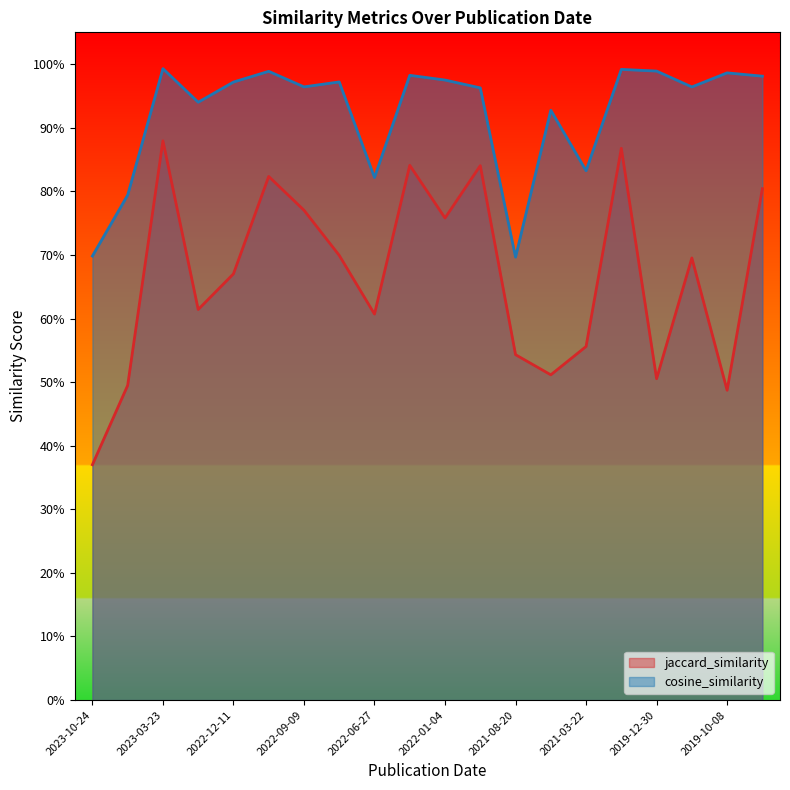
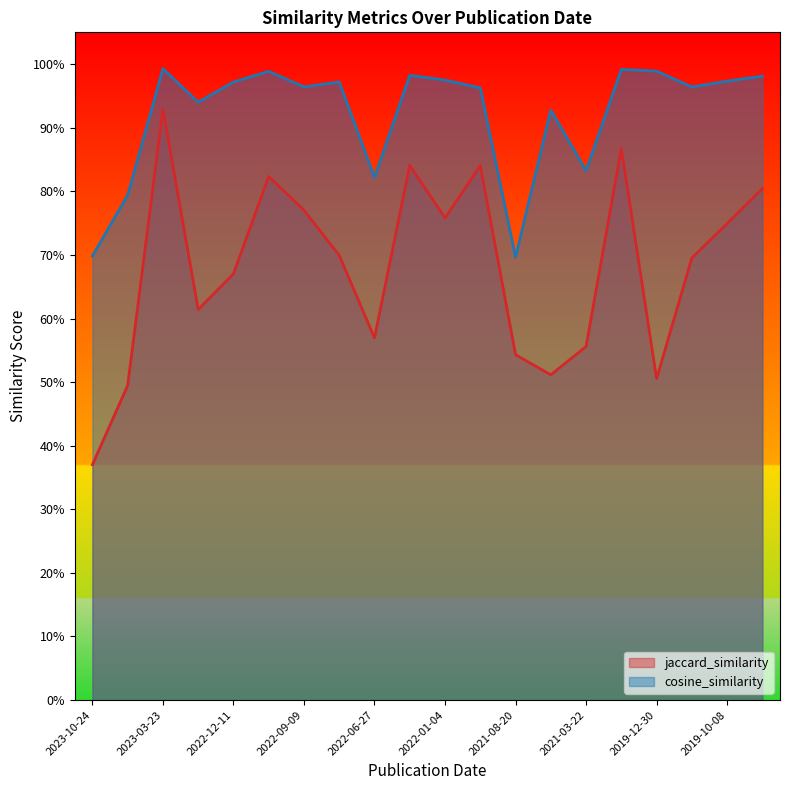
jaccard_similarity, 2023-03-23: 88% -> 93%
jaccard_similarity, 2022-06-27: 61% -> 57%
jaccard_similarity, 2019-10-08: 49% -> 75%
cosine_similarity, 2019-10-08: 99% -> 97%
